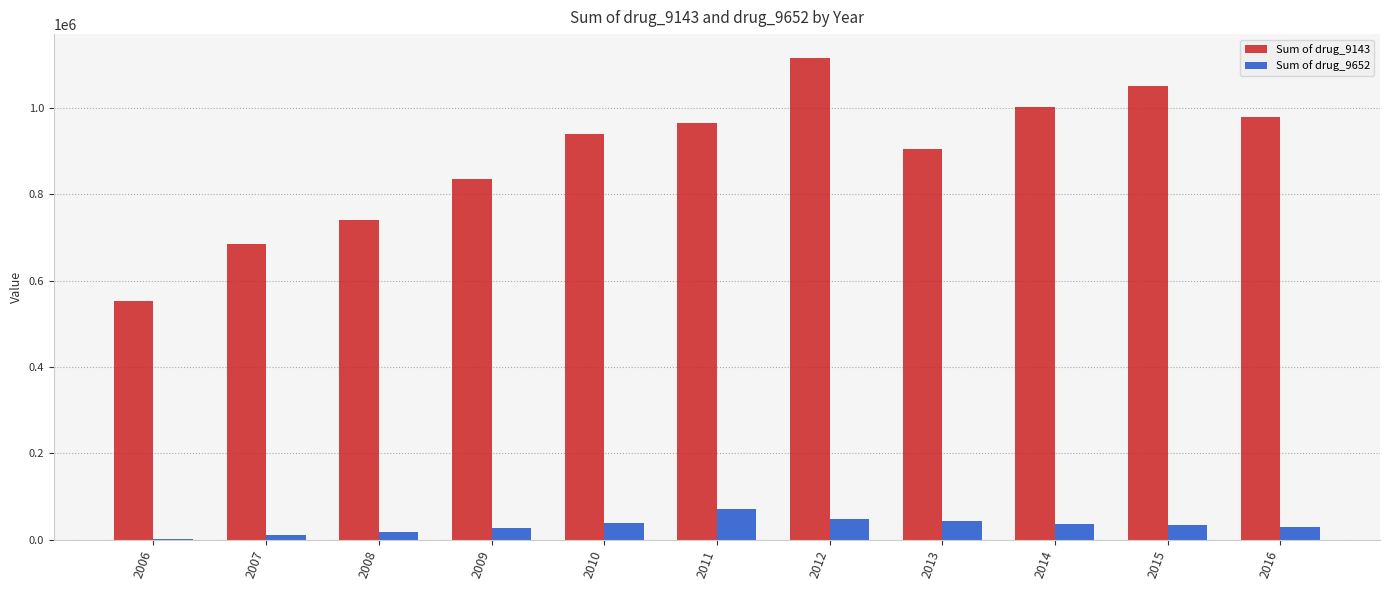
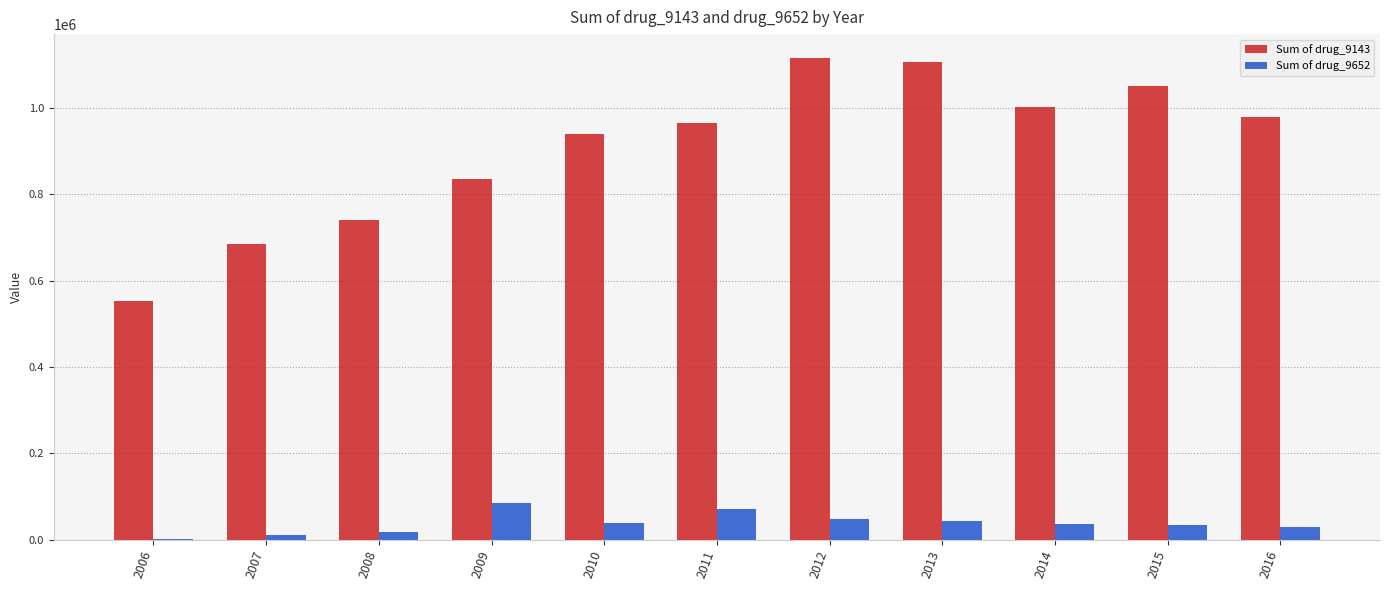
Sum of drug_9652, 2009: 30000 -> 80000
Sum of drug_9143, 2013: 900000 -> 1110000
